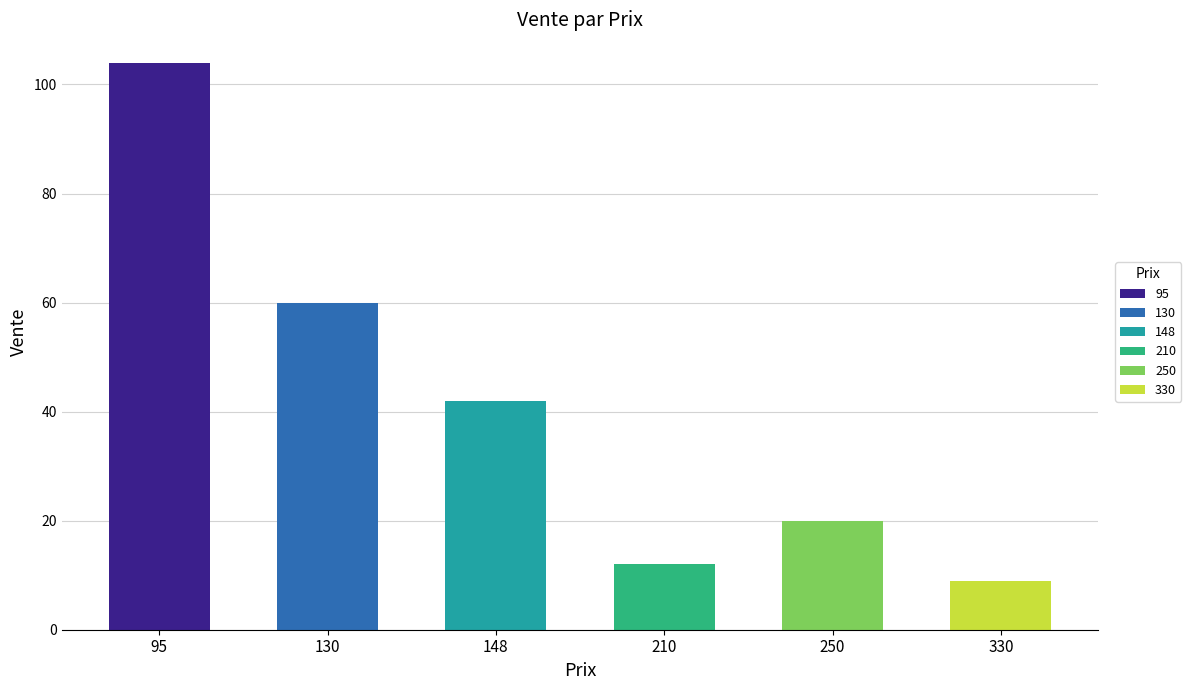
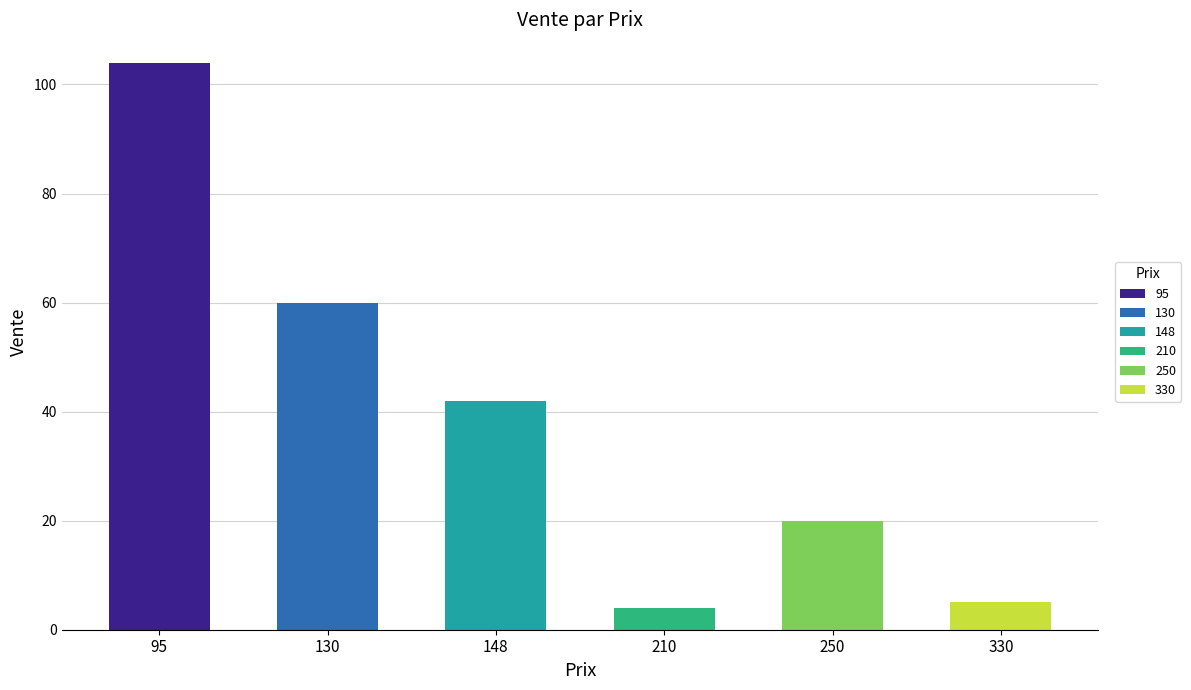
210: 12 -> 4
330: 9 -> 5
